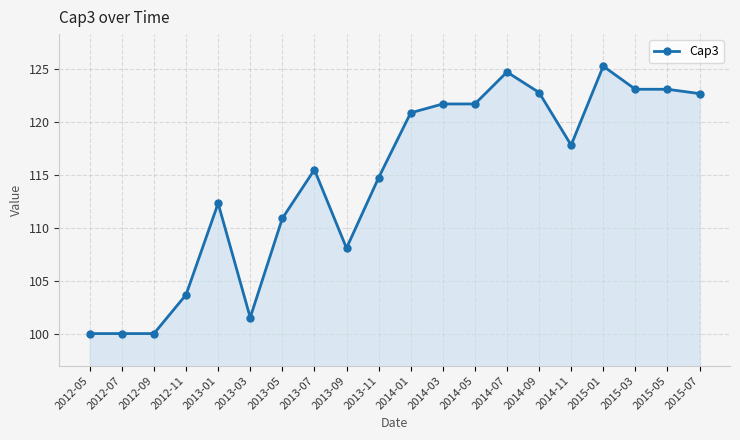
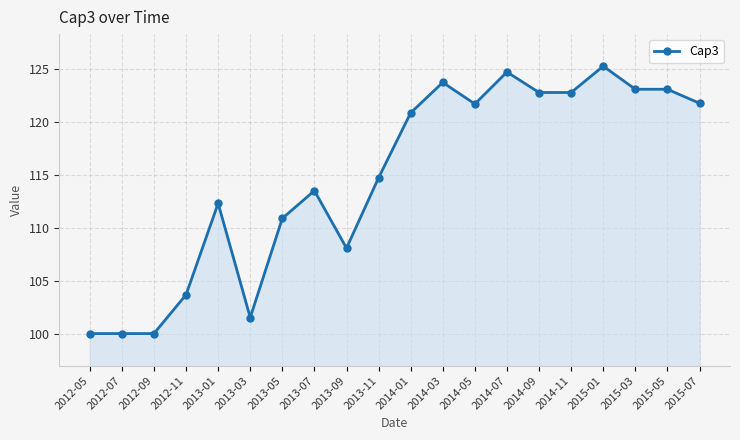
2013-07: 115.5 -> 113.5
2014-03: 121.7 -> 123.7
2014-11: 117.8 -> 122.8
2015-07: 122.7 -> 121.8
